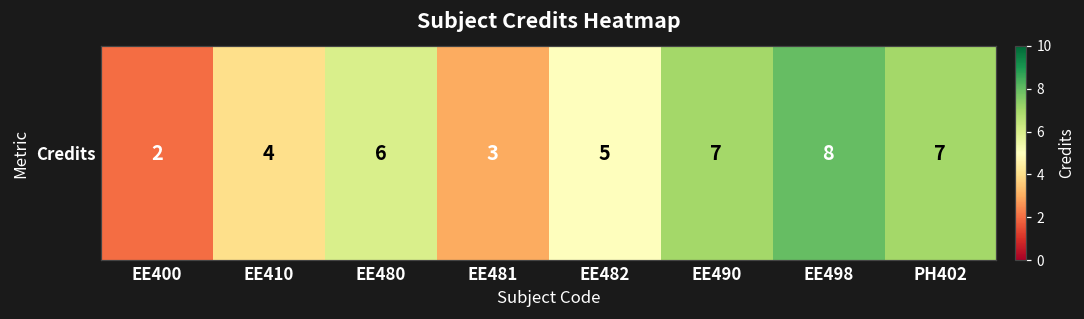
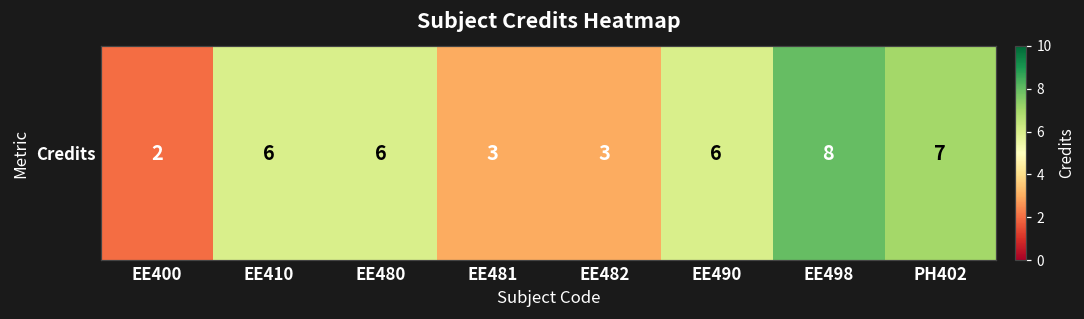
Credits, EE410: 4 -> 6
Credits, EE482: 5 -> 3
Credits, EE490: 7 -> 6
